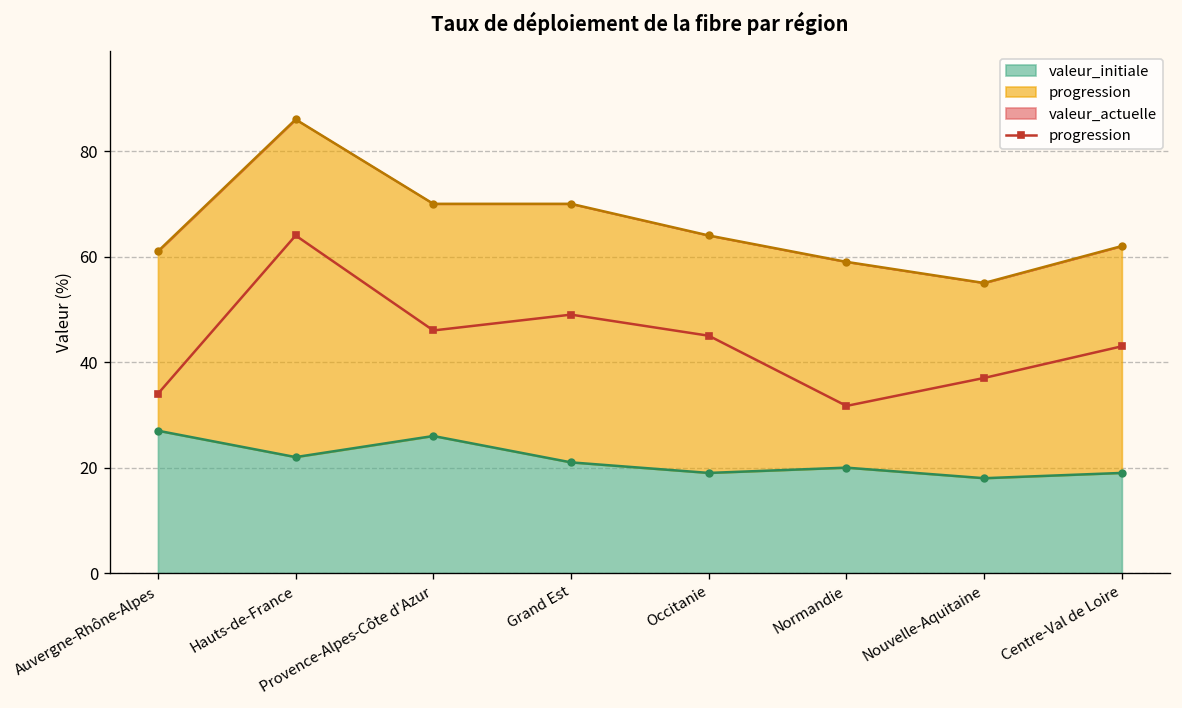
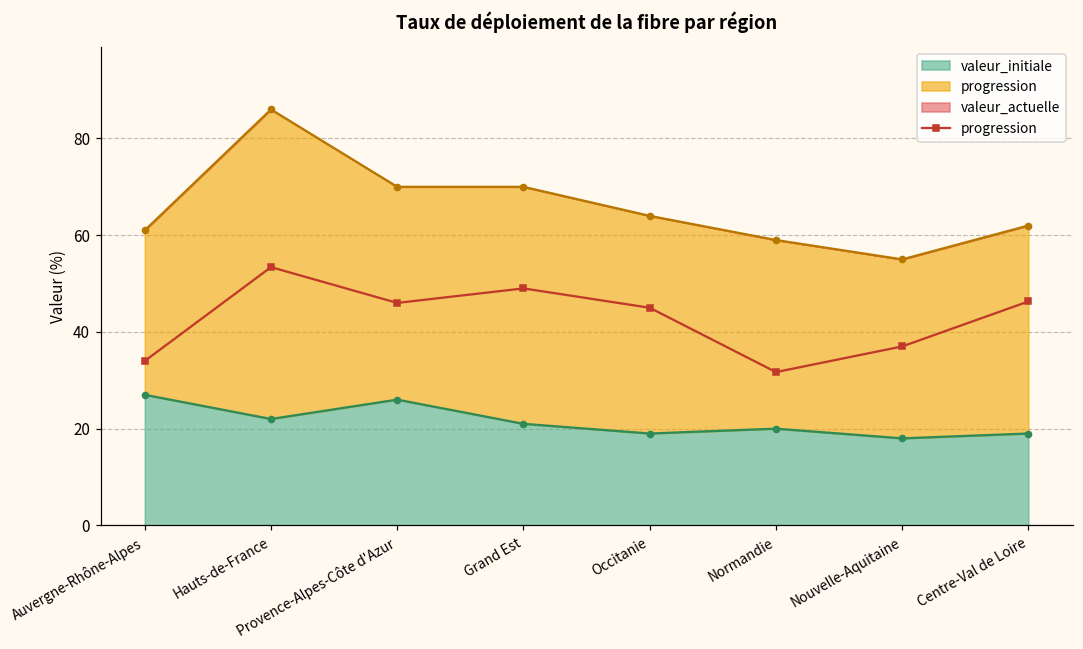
progression, Hauts-de-France: 64 -> 53
progression, Centre-Val de Loire: 43 -> 46
